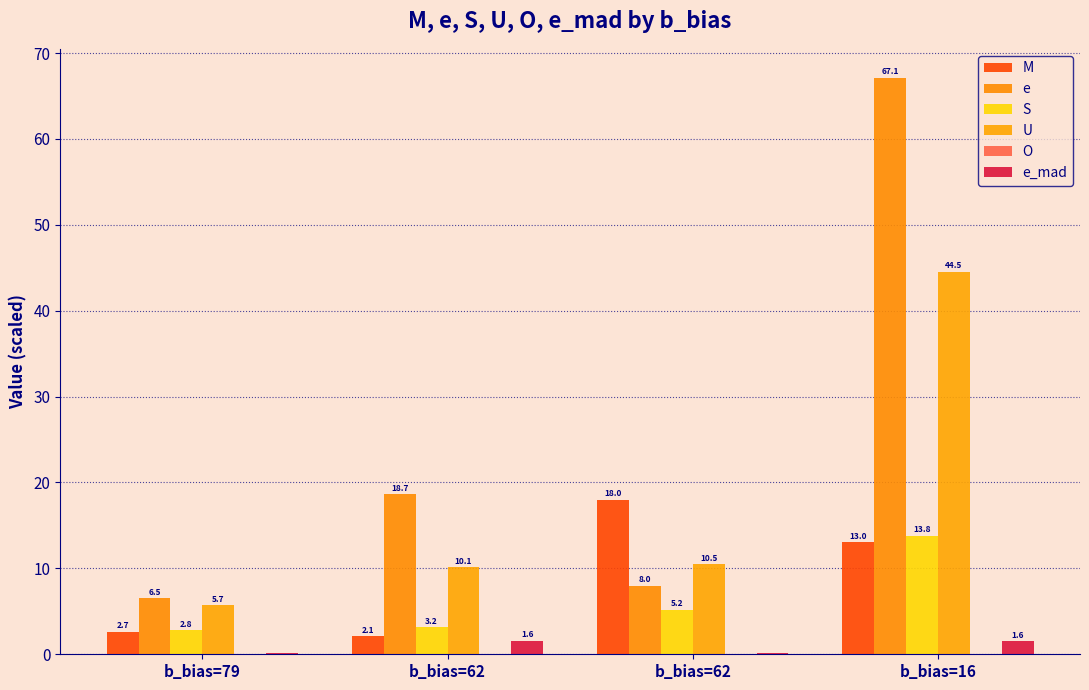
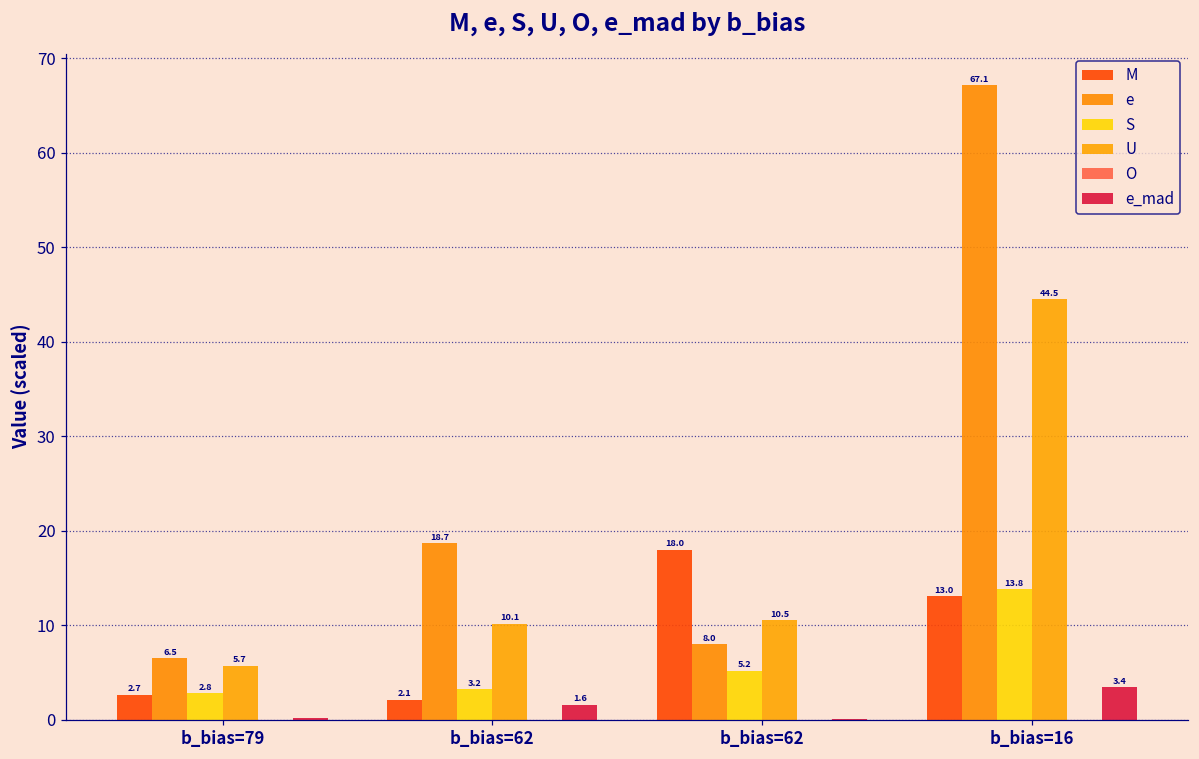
e_mad, b_bias=16: 1.6 -> 3.4
